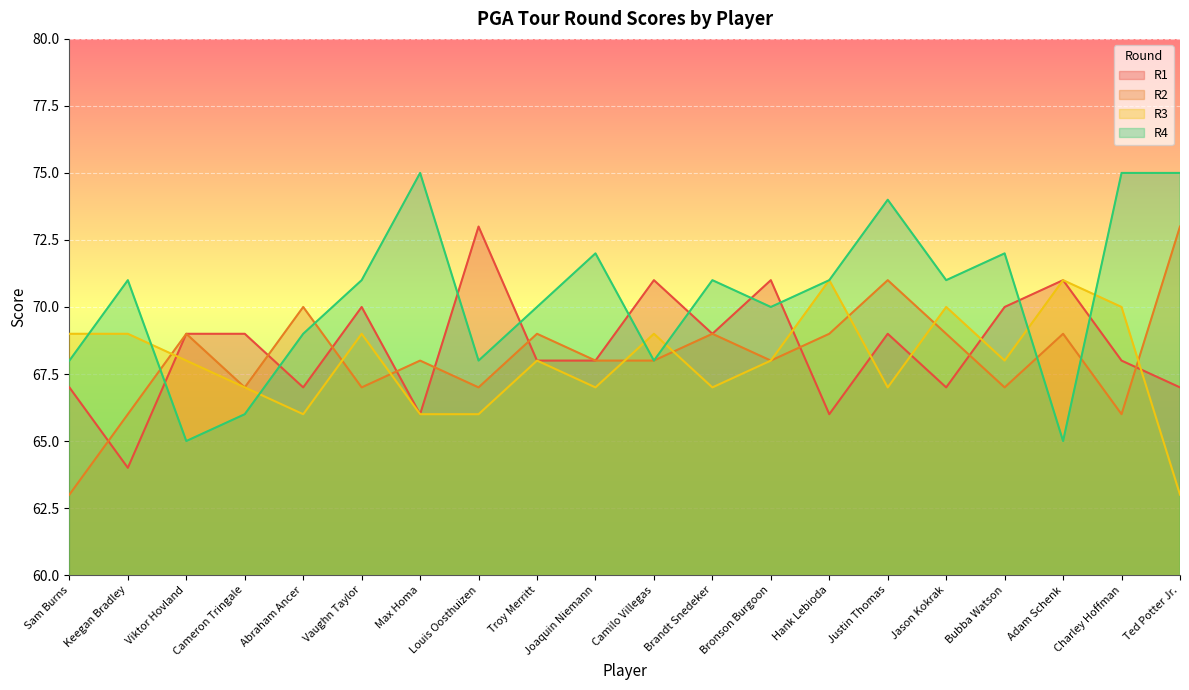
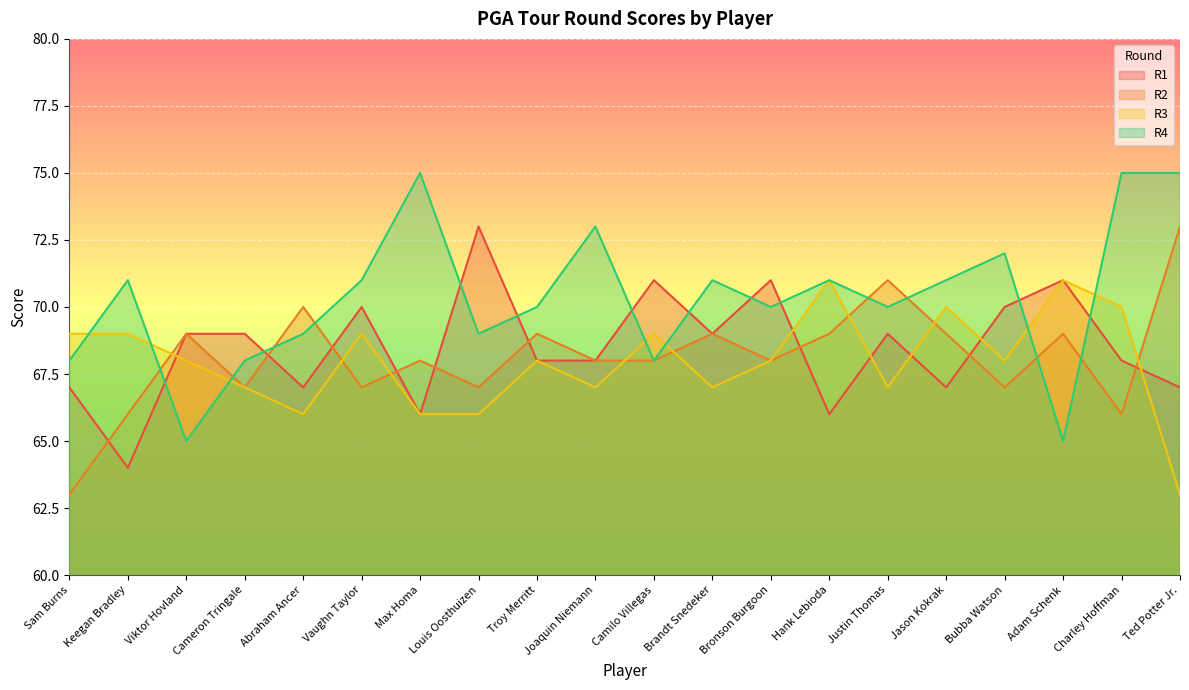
R4, Cameron Tringale: 66 -> 68
R4, Louis Oosthuizen: 68 -> 69
R4, Joaquin Niemann: 72 -> 73
R4, Justin Thomas: 74 -> 70
